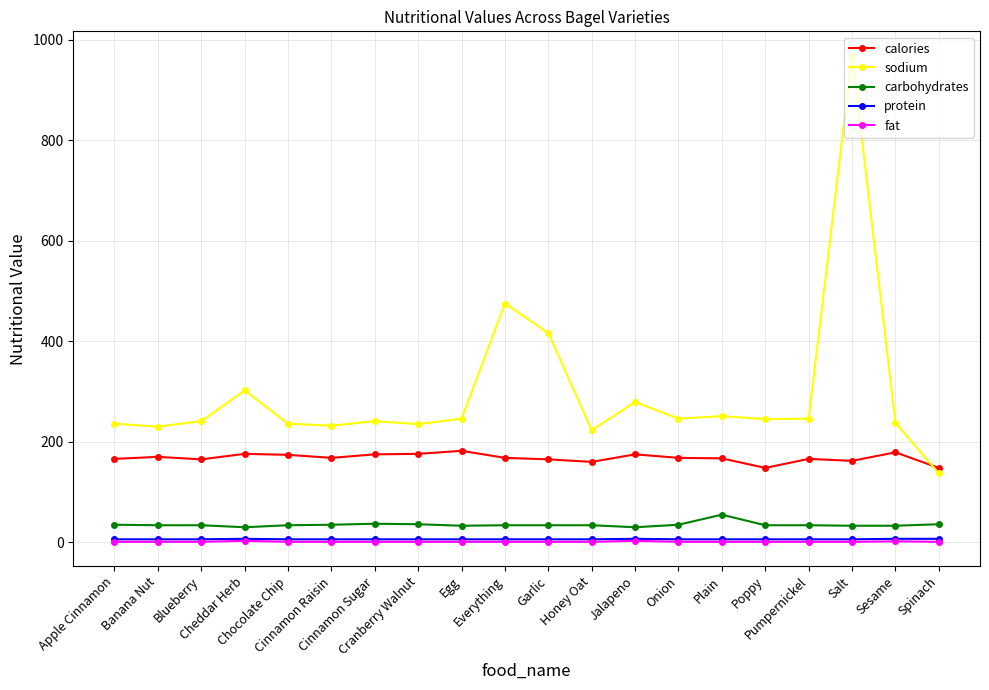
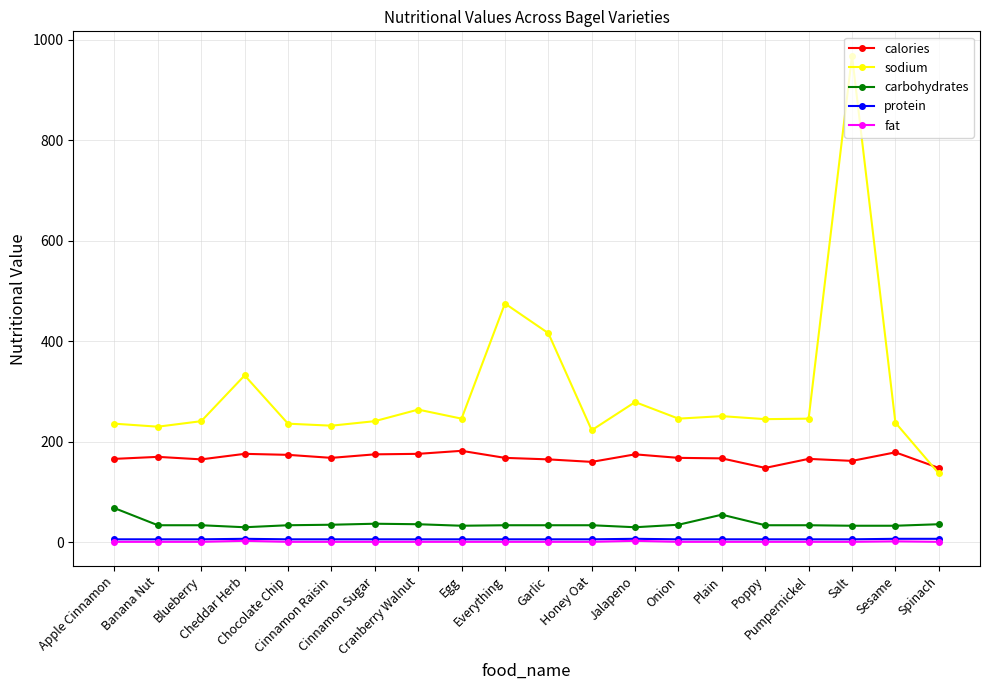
carbohydrates, Apple Cinnamon: 40 -> 70
sodium, Cheddar Herb: 300 -> 330
sodium, Cranberry Walnut: 240 -> 260
